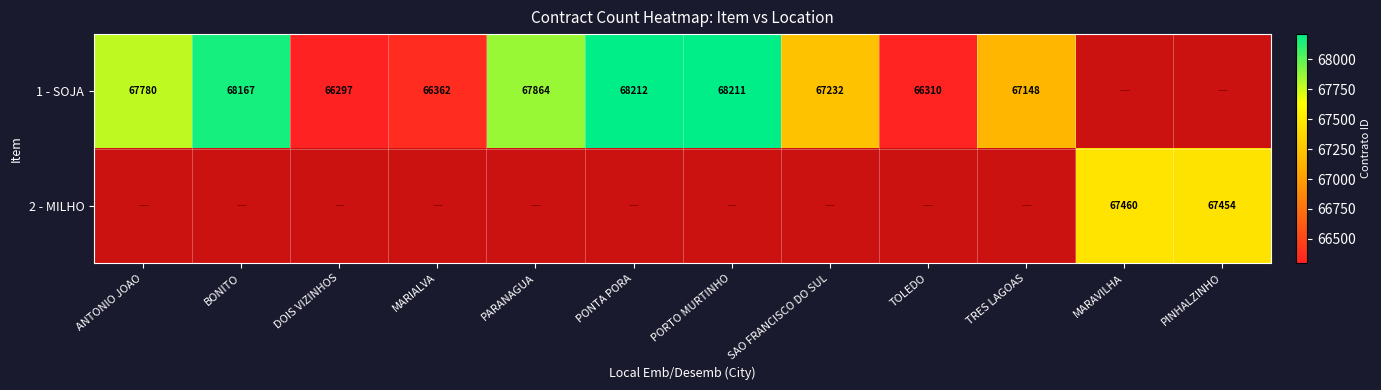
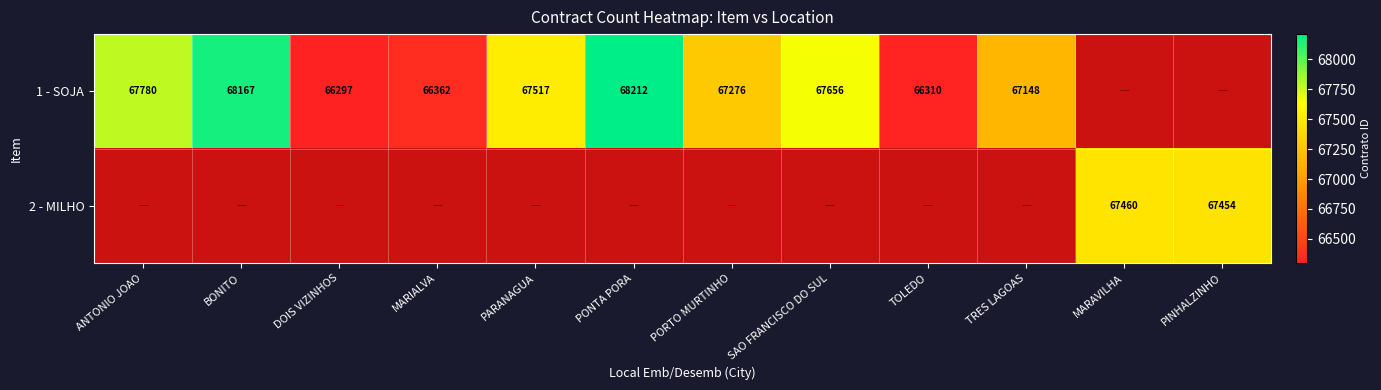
1 - SOJA, PARANAGUA: 67864 -> 67517
1 - SOJA, PORTO MURTINHO: 68211 -> 67276
1 - SOJA, SAO FRANCISCO DO SUL: 67232 -> 67656
